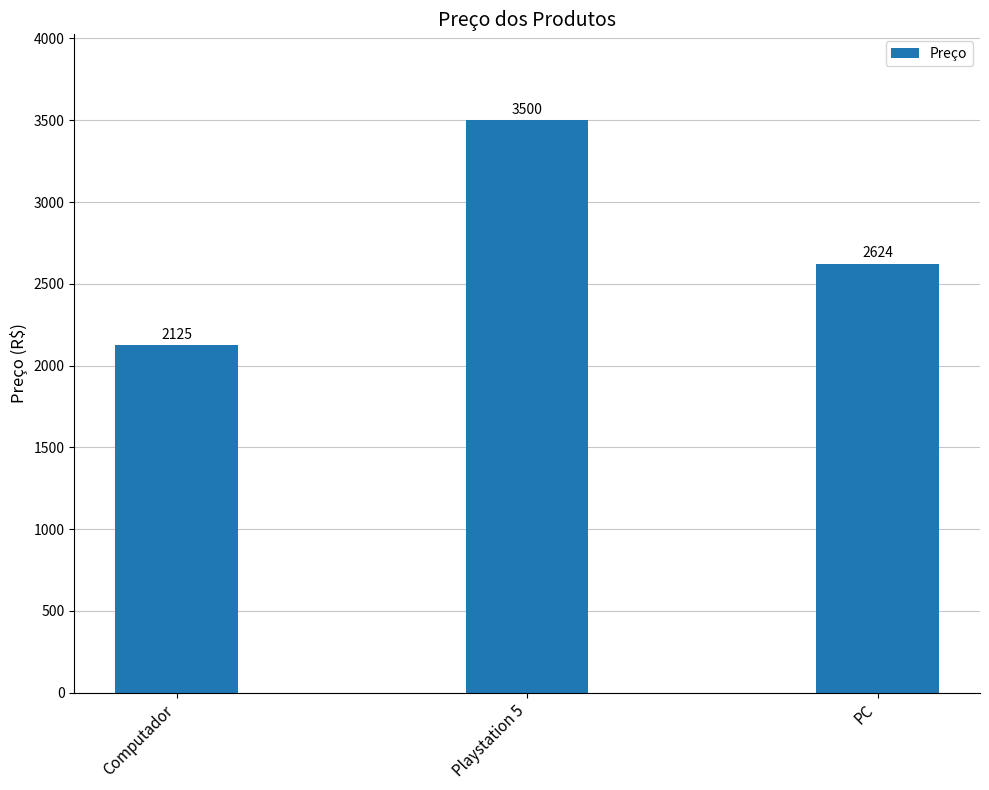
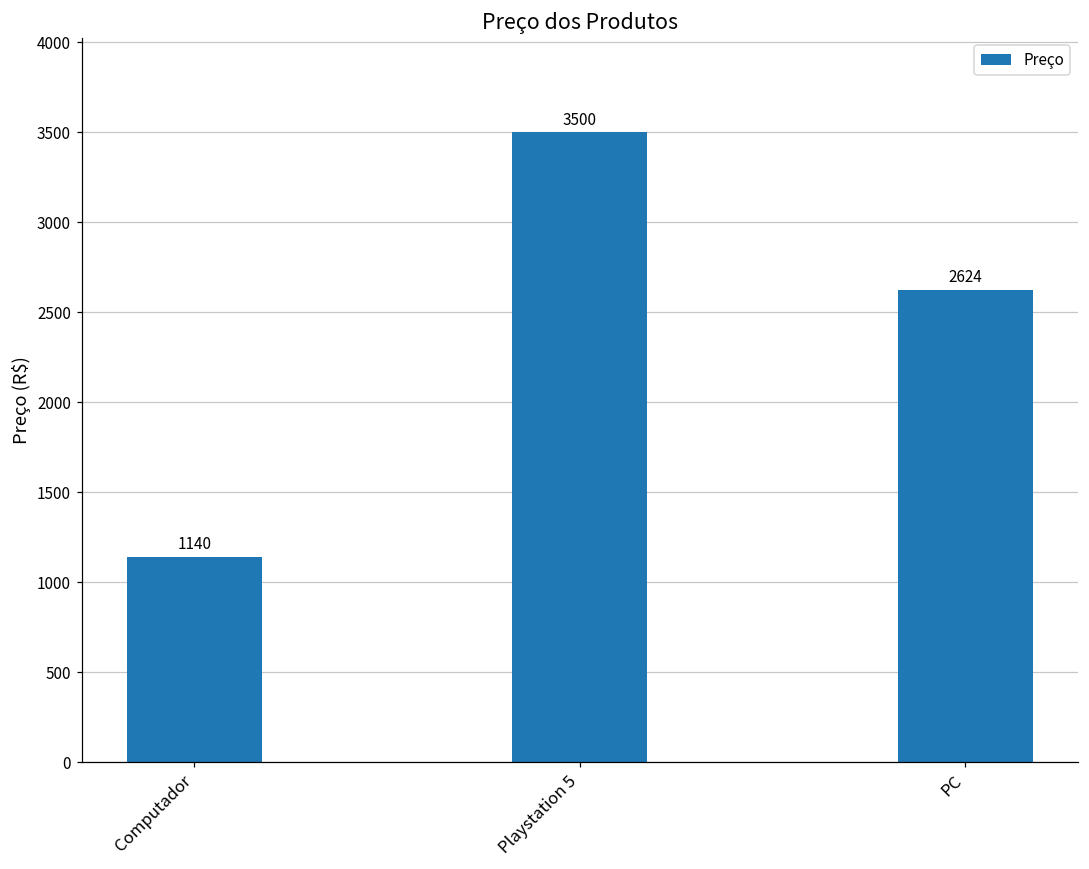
Computador: 2125 -> 1140
